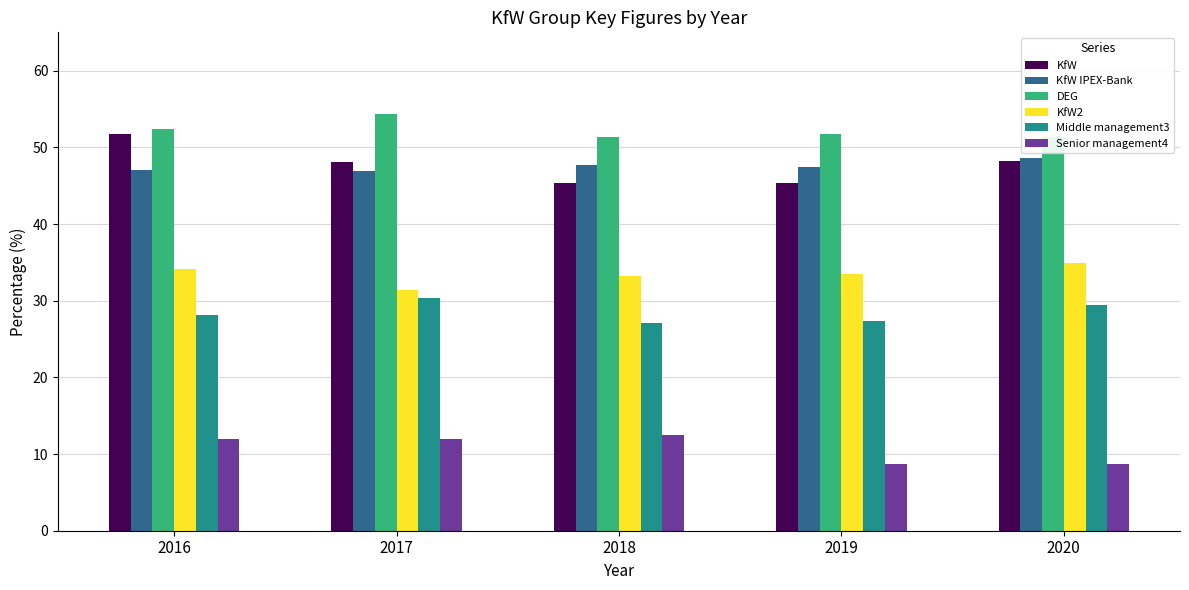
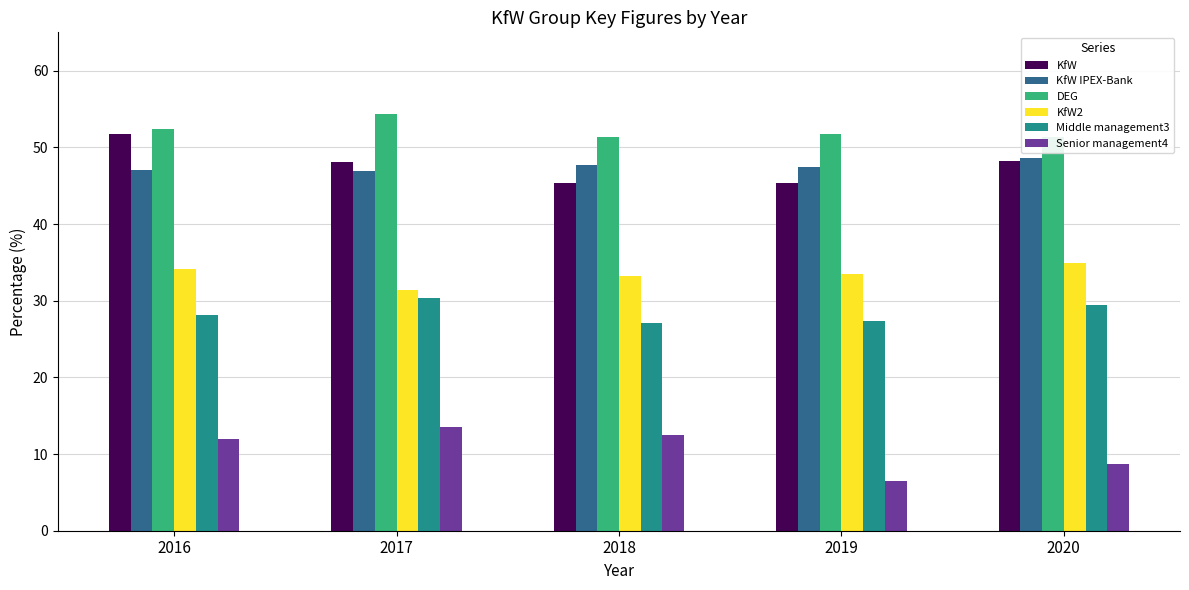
Senior management4, 2017: 12 -> 14
Senior management4, 2019: 9 -> 7
